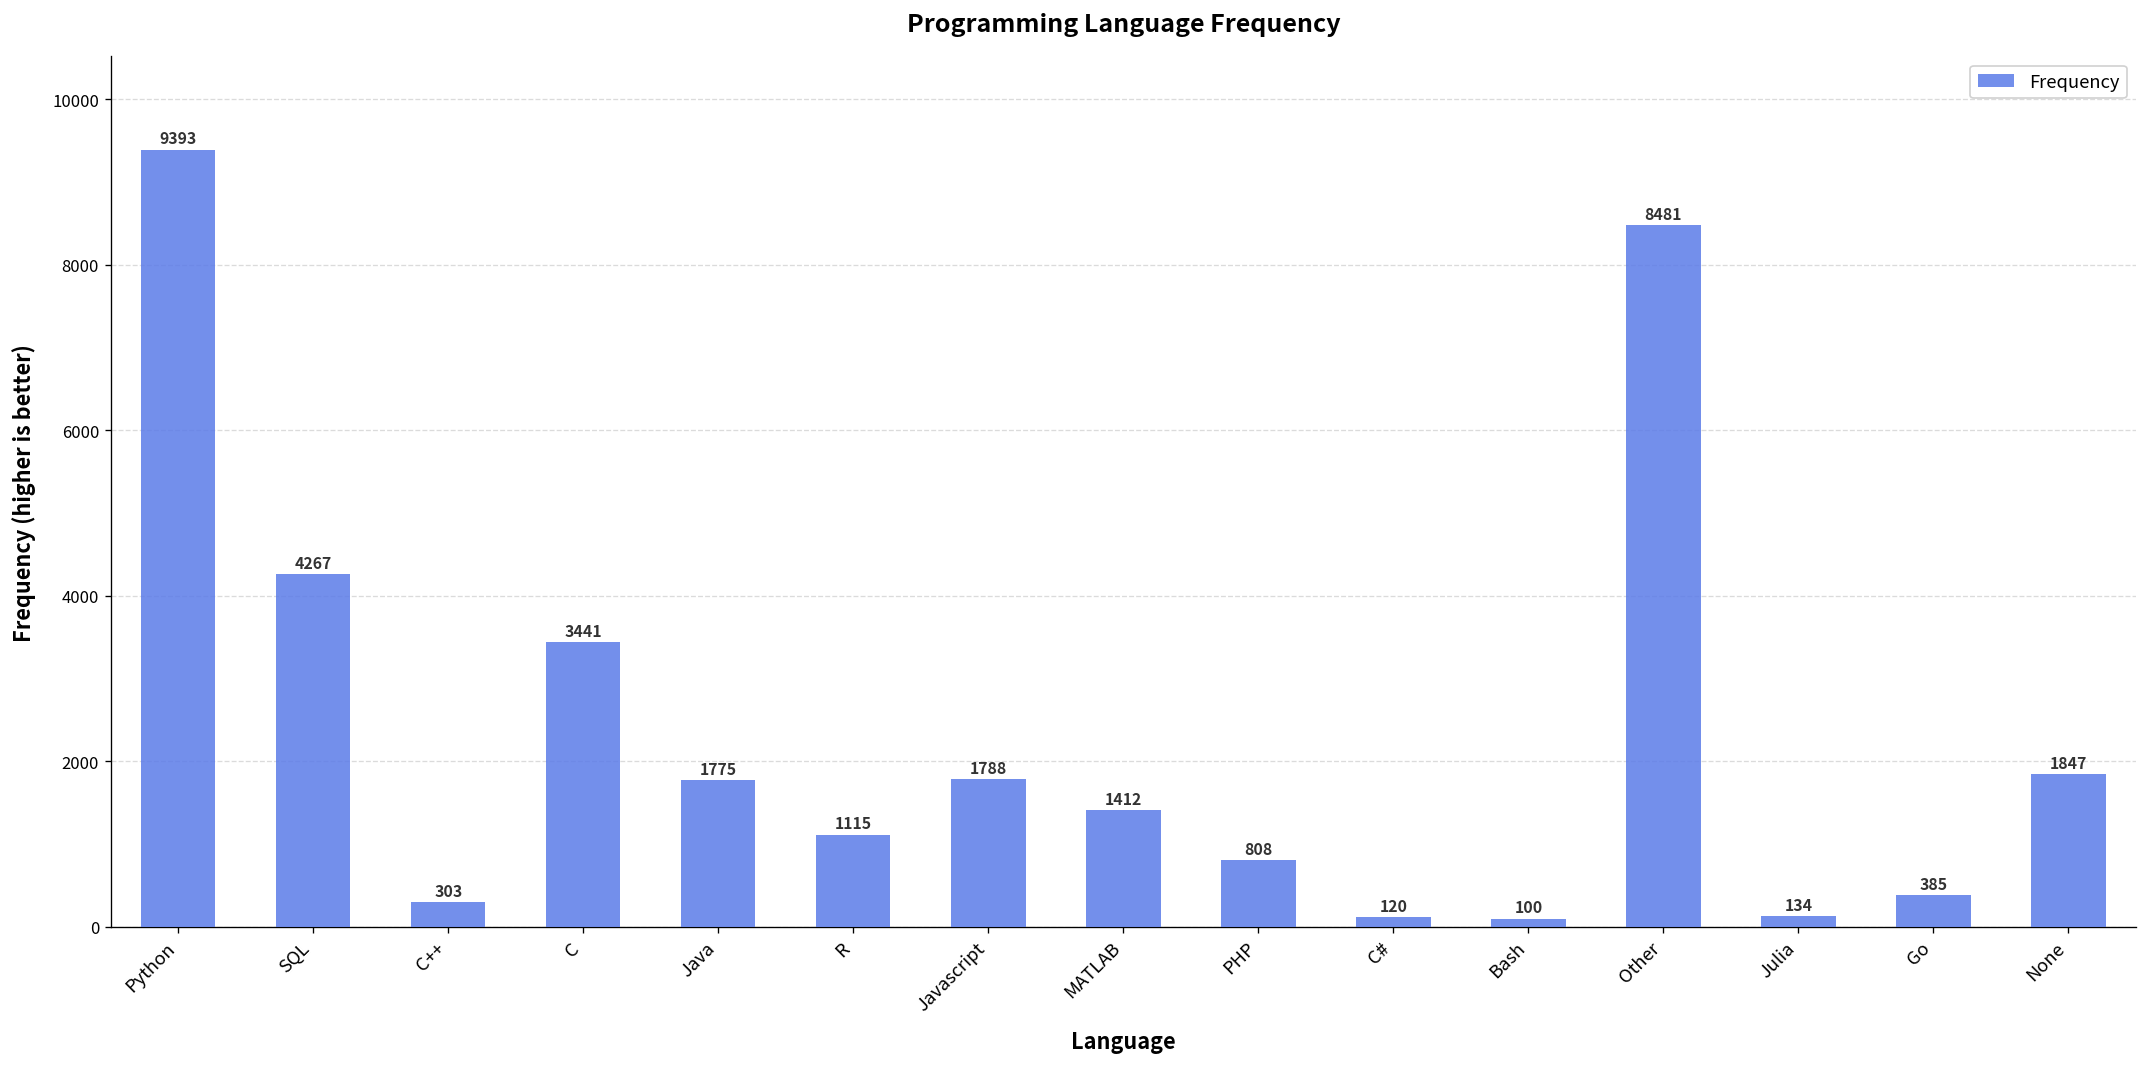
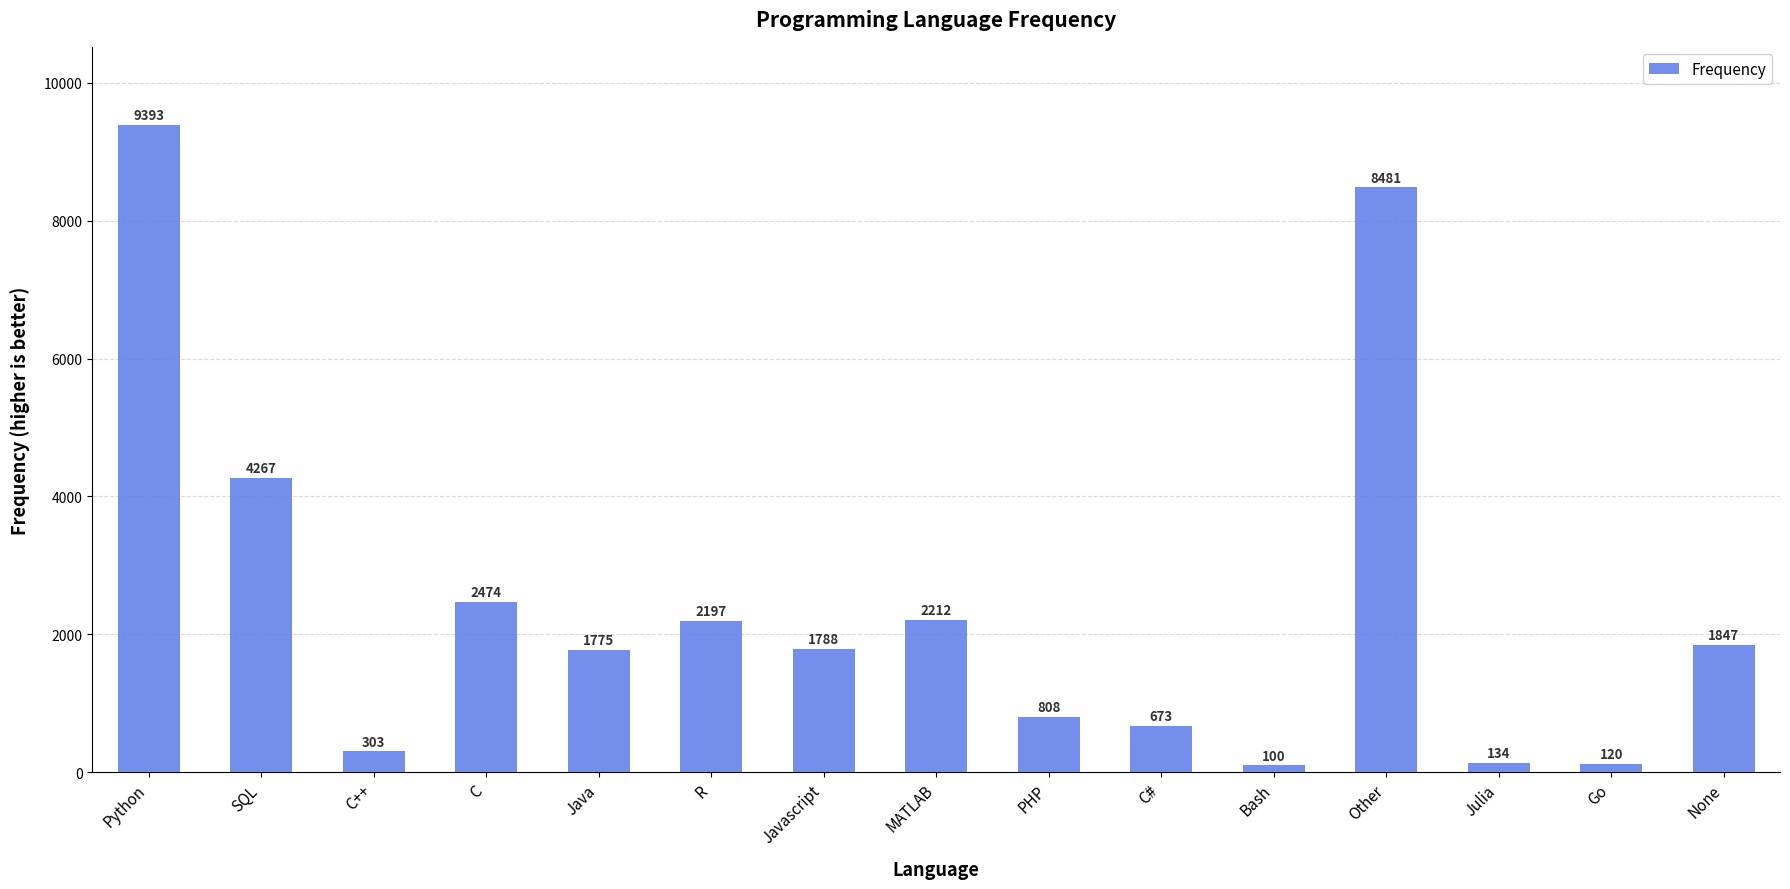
C: 3441 -> 2474
R: 1115 -> 2197
MATLAB: 1412 -> 2212
C#: 120 -> 673
Go: 385 -> 120
